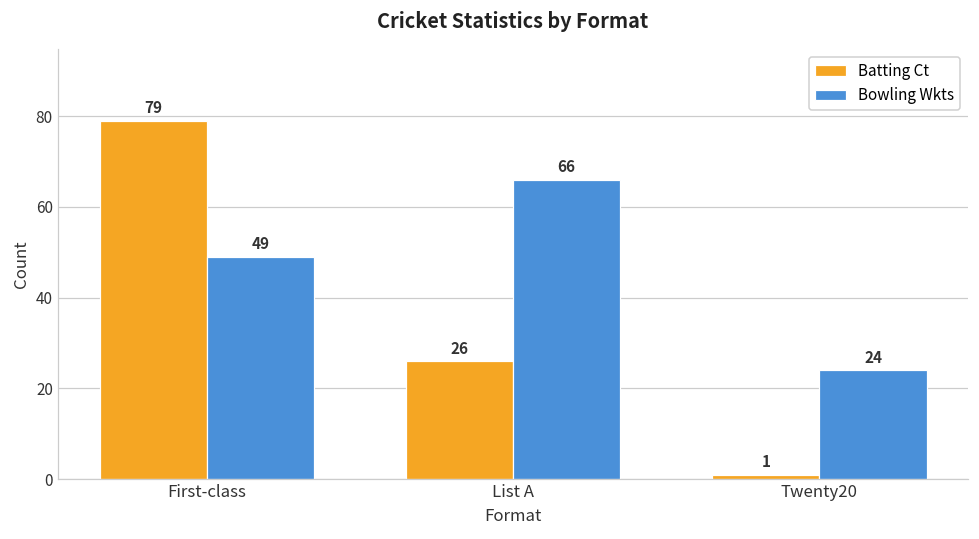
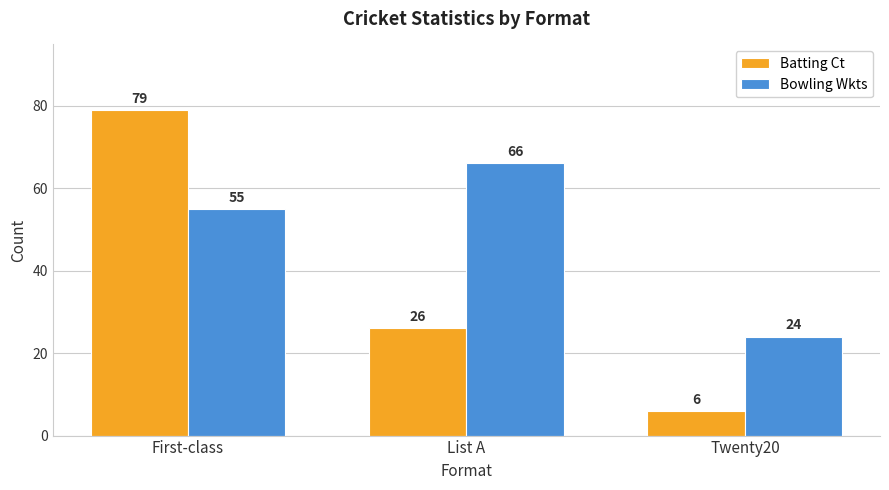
Bowling Wkts, First-class: 49 -> 55
Batting Ct, Twenty20: 1 -> 6
